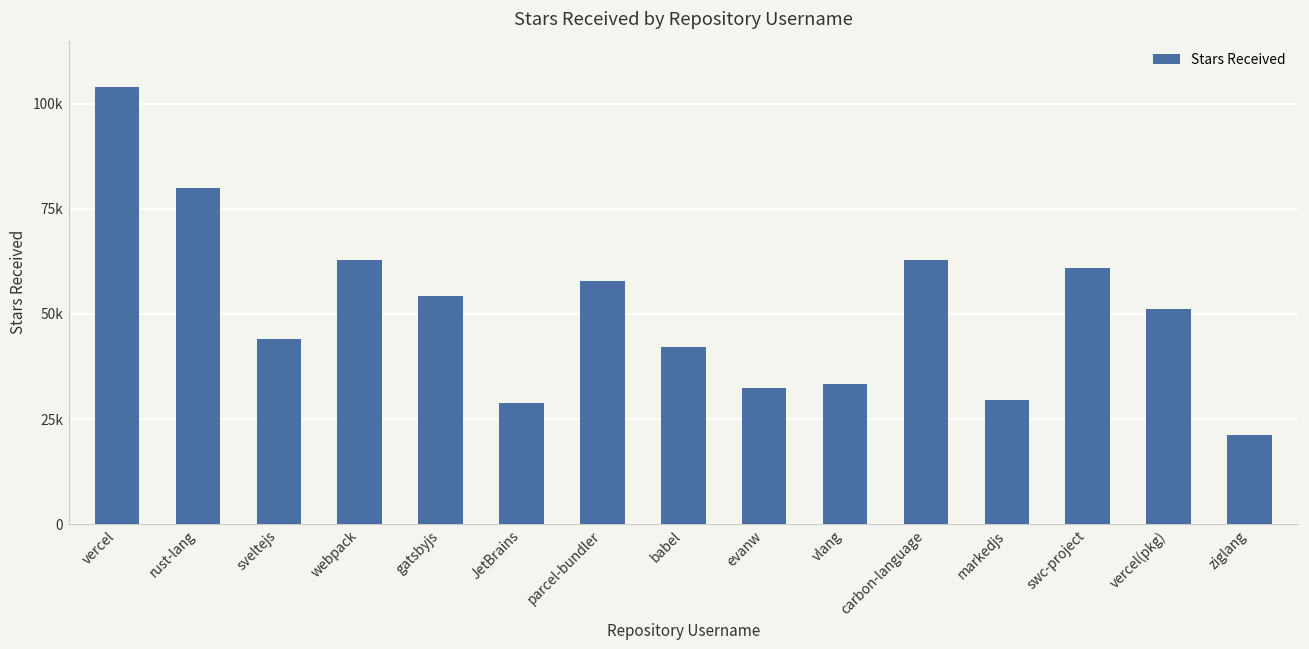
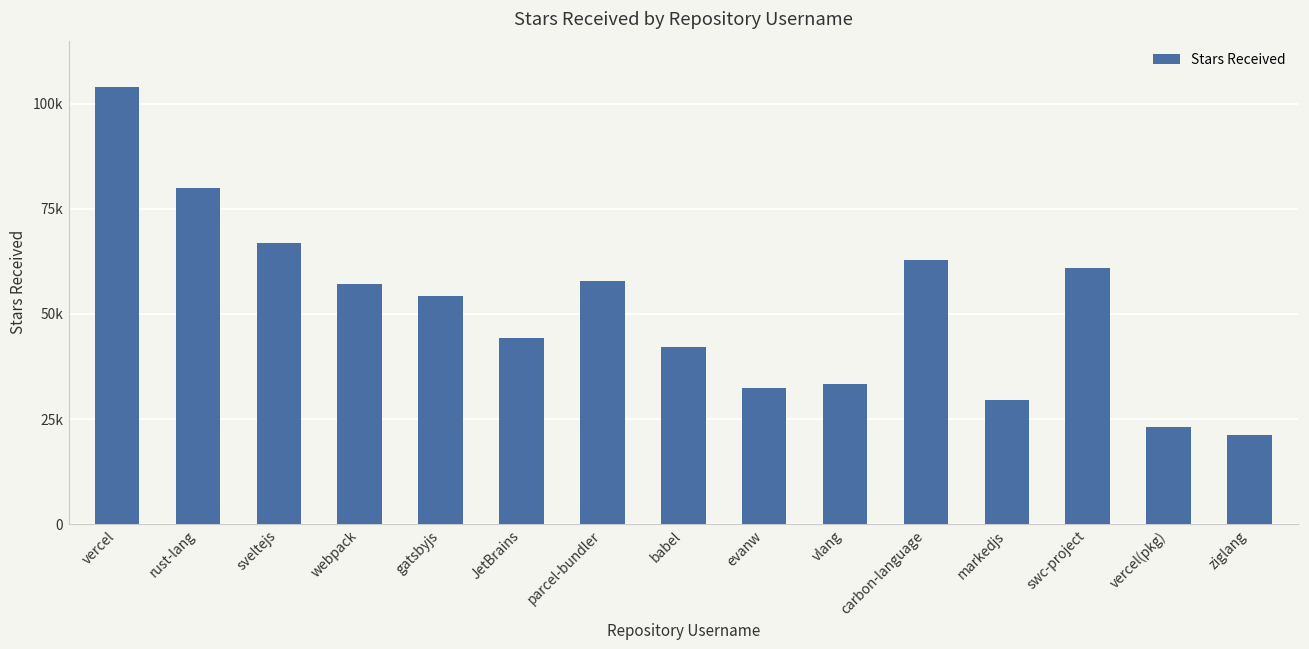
sveltejs: 44000 -> 67000
webpack: 63000 -> 57000
JetBrains: 29000 -> 44000
vercel(pkg): 51000 -> 23000
